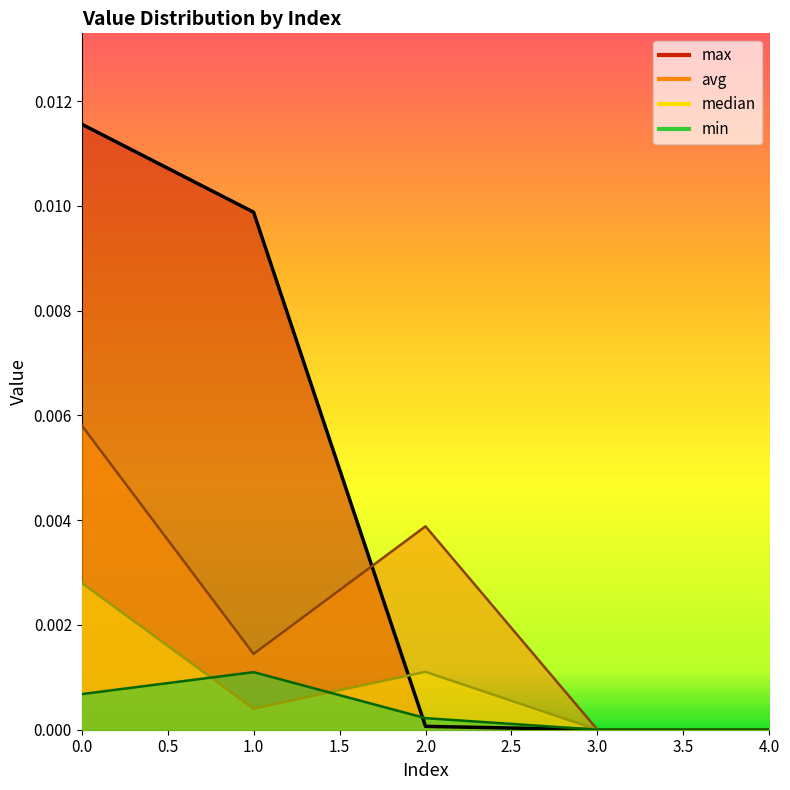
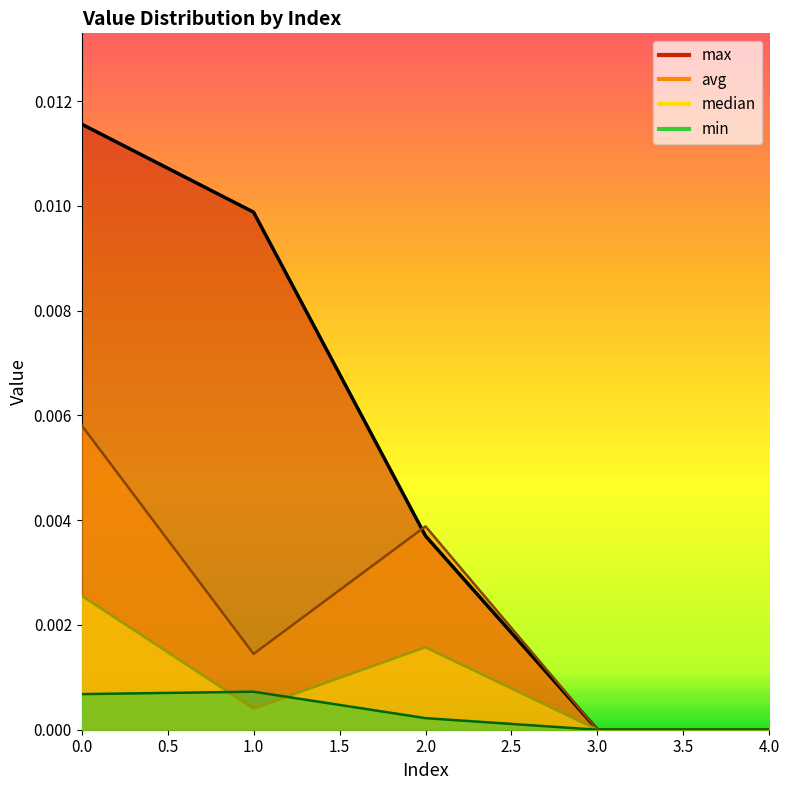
median, 0.0: 0.0028 -> 0.0026
min, 1.0: 0.0011 -> 0.0007
max, 2.0: 0.0001 -> 0.0037
median, 2.0: 0.0011 -> 0.0016
